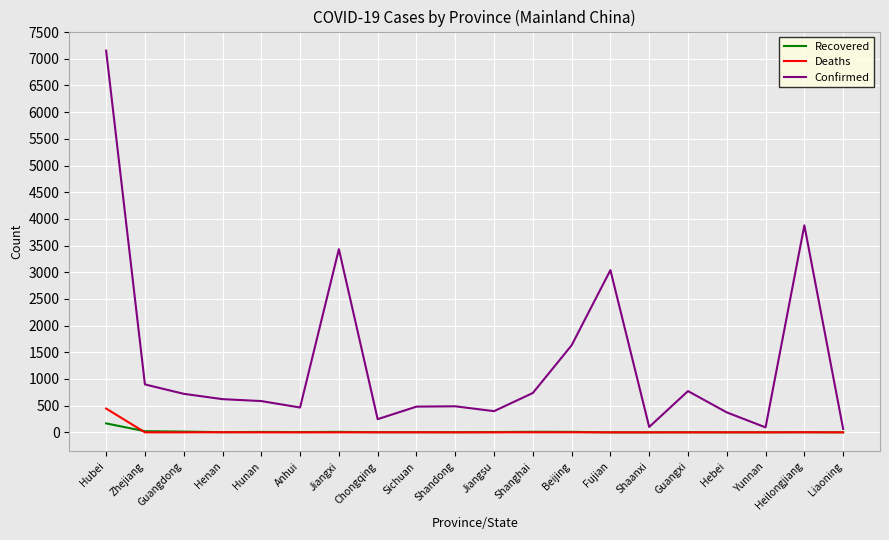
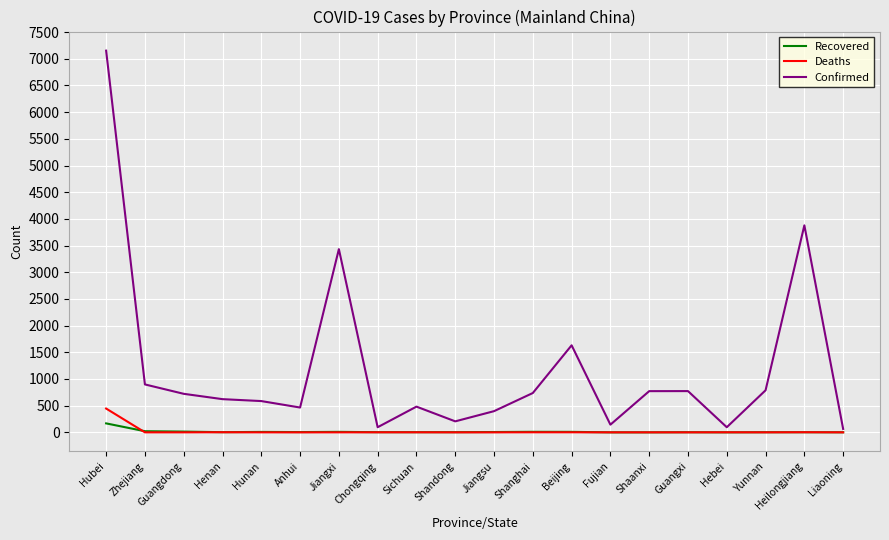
Confirmed, Chongqing: 200 -> 100
Confirmed, Shandong: 500 -> 200
Confirmed, Fujian: 3000 -> 100
Confirmed, Shaanxi: 100 -> 800
Confirmed, Hebei: 400 -> 100
Confirmed, Yunnan: 100 -> 800
